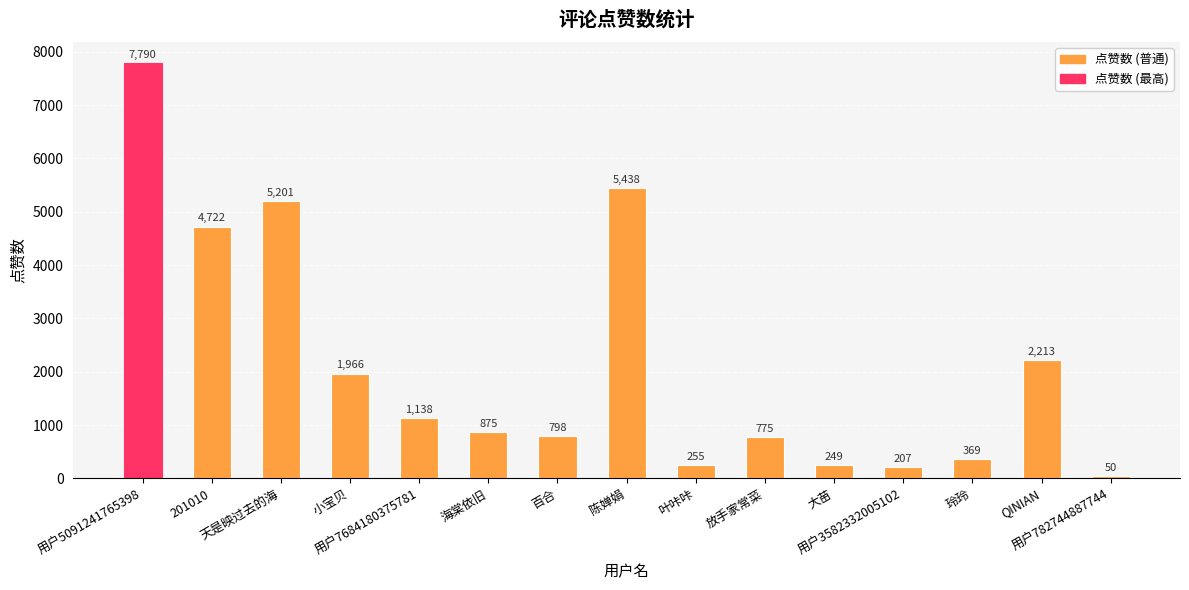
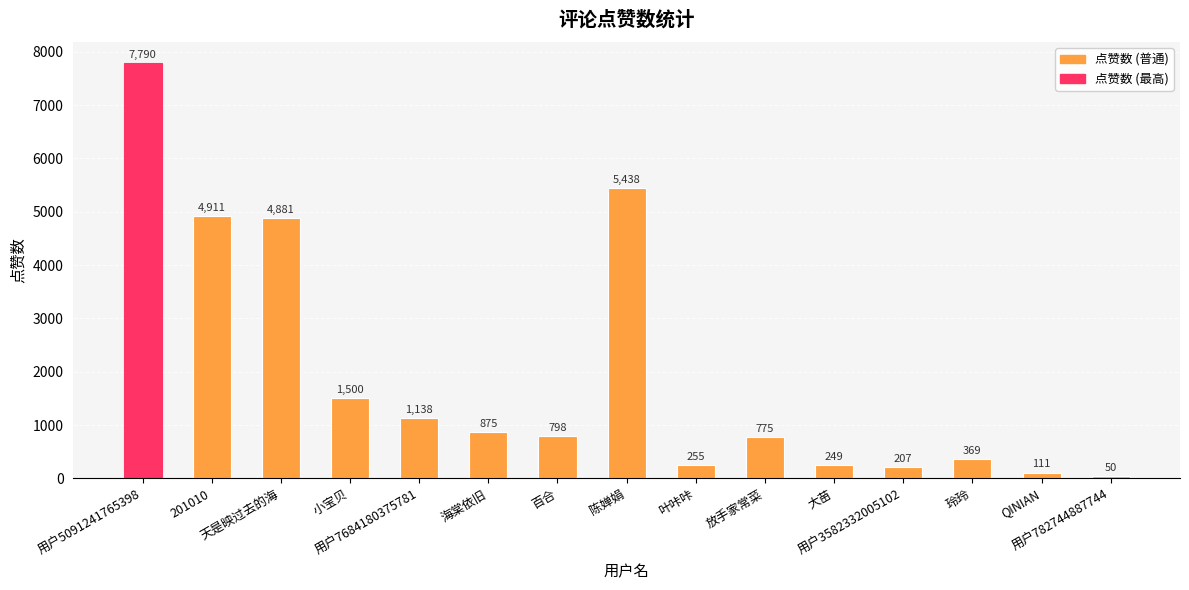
201010: 4,722 -> 4,911
天是映过去的海: 5,201 -> 4,881
小宝贝: 1,966 -> 1,500
QINIAN: 2,213 -> 111
